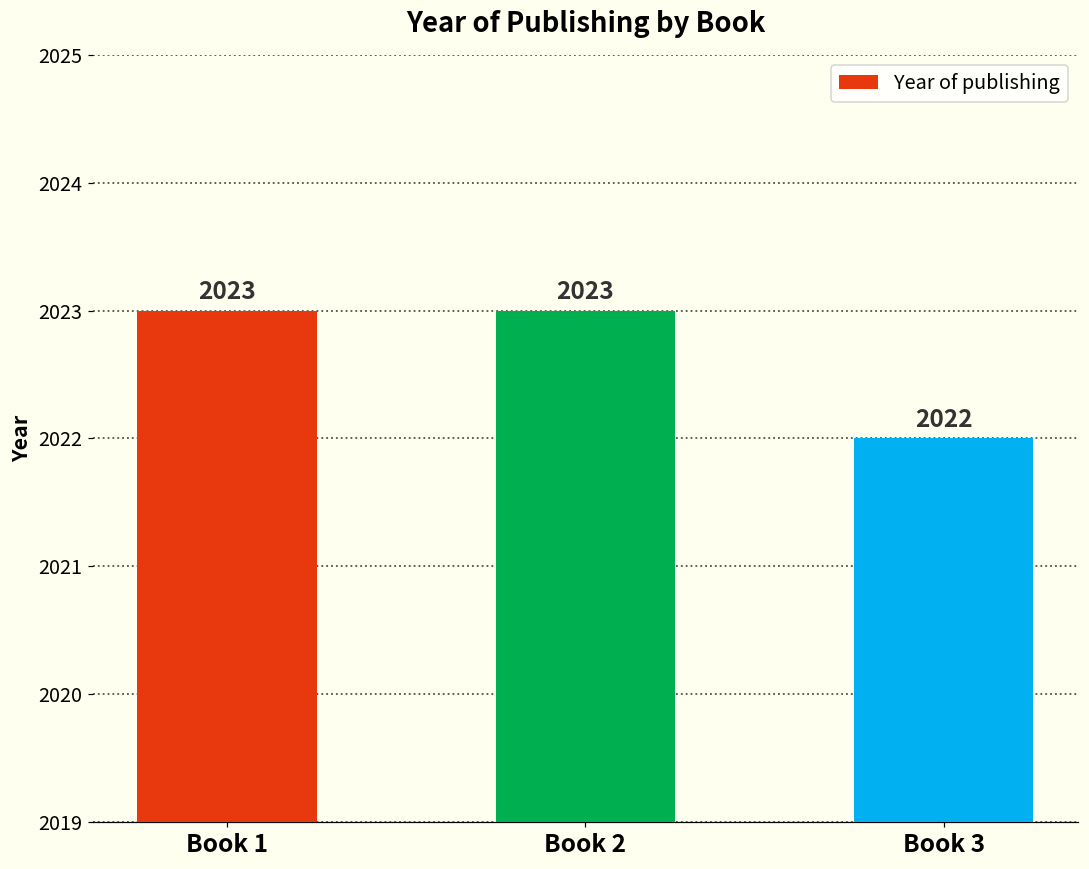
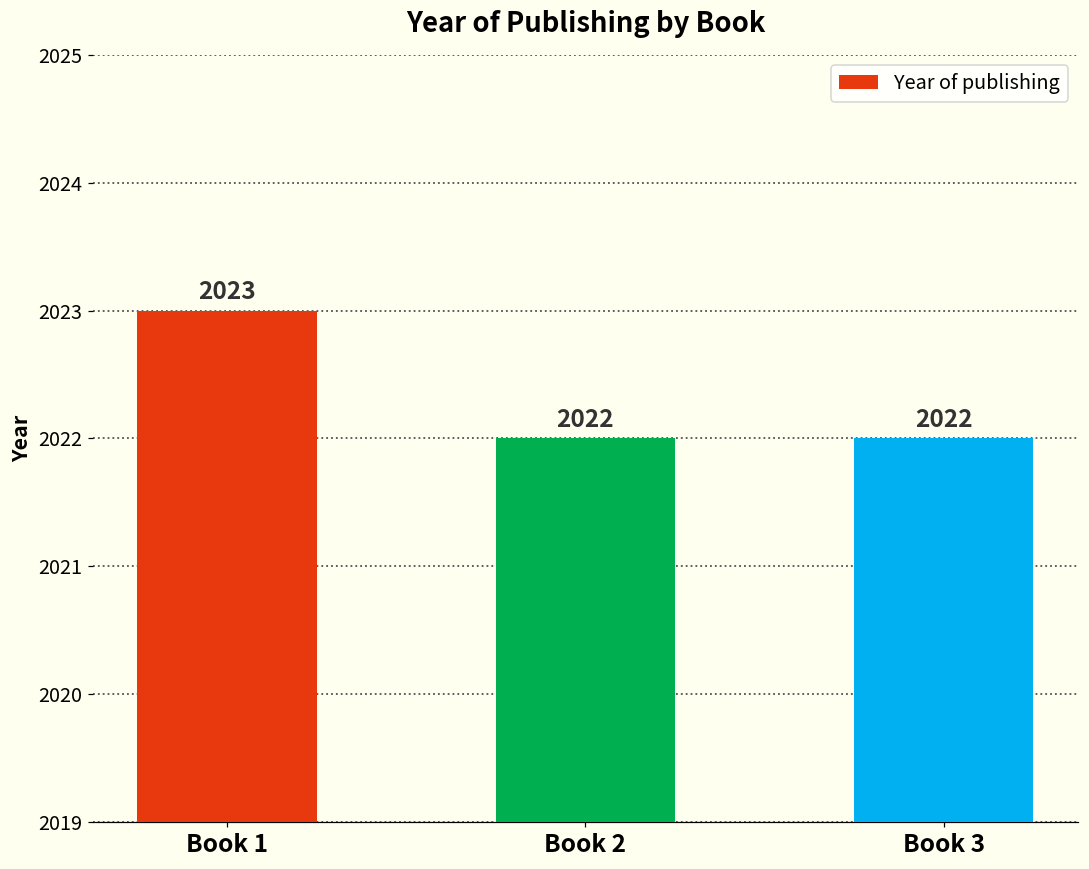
Book 2: 2023 -> 2022
